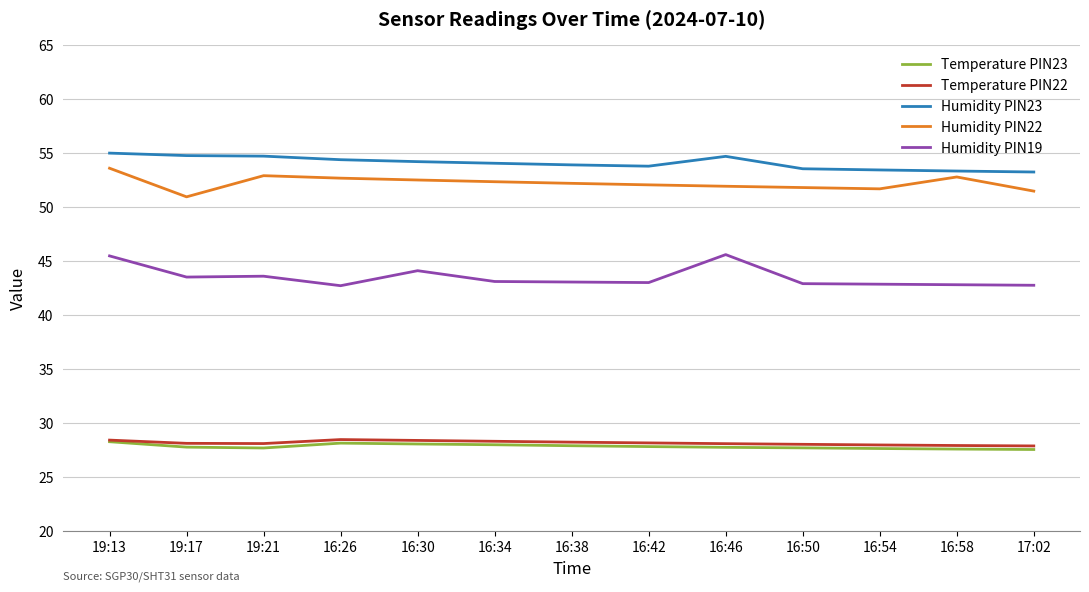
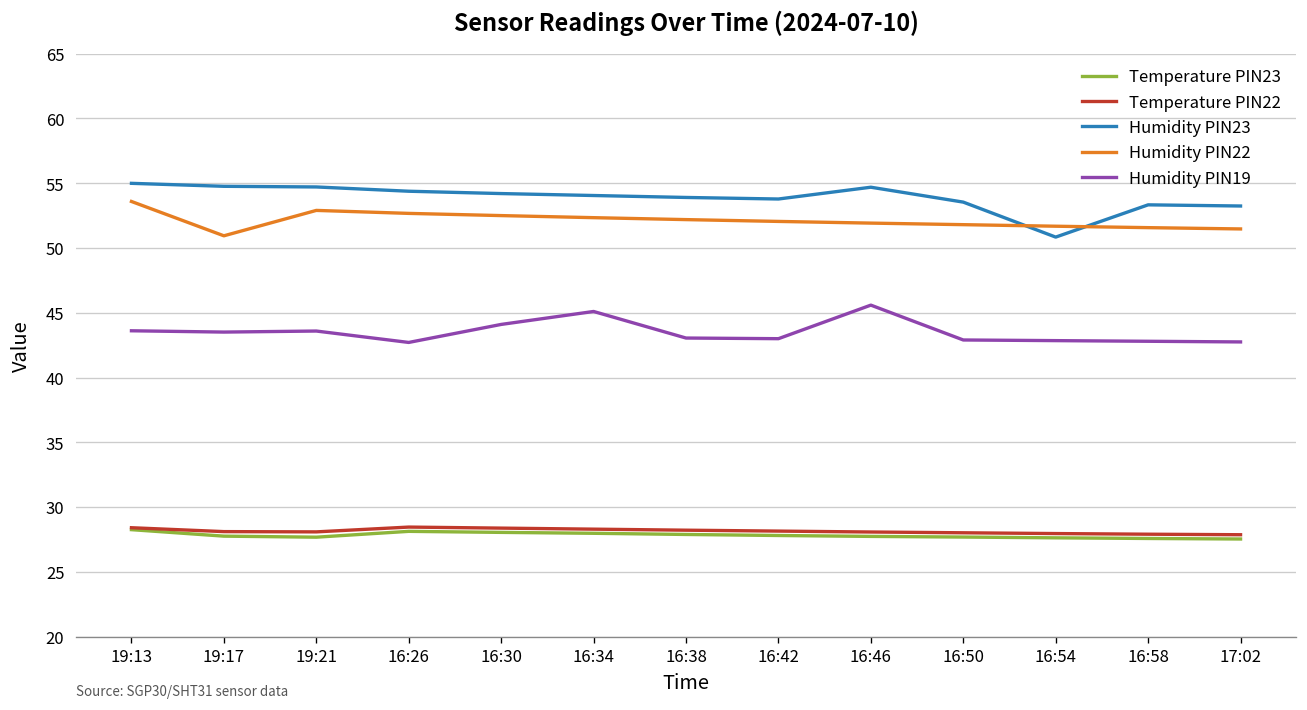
Humidity PIN19, 19:13: 45.5 -> 43.6
Humidity PIN19, 16:34: 43.1 -> 45.1
Humidity PIN23, 16:54: 53.4 -> 50.8
Humidity PIN22, 16:58: 52.8 -> 51.6
